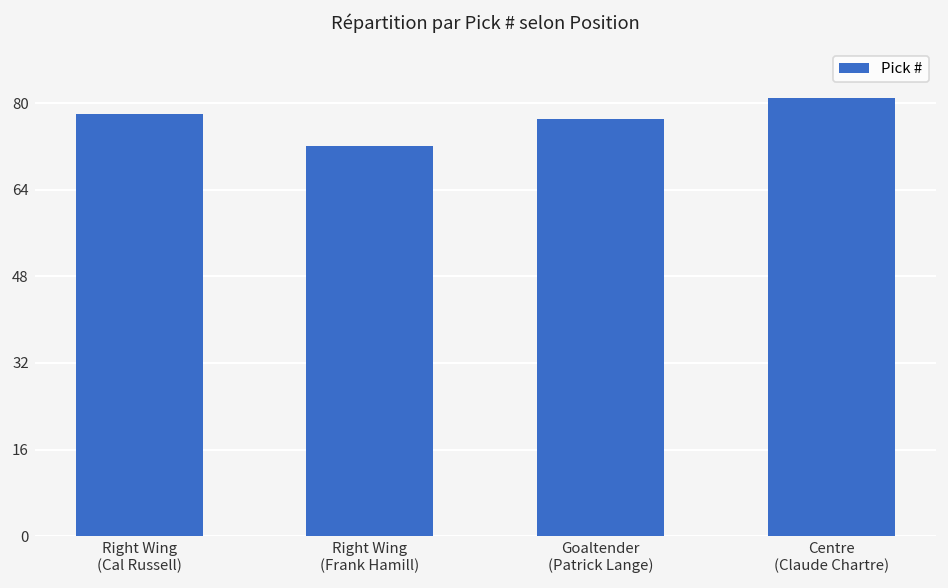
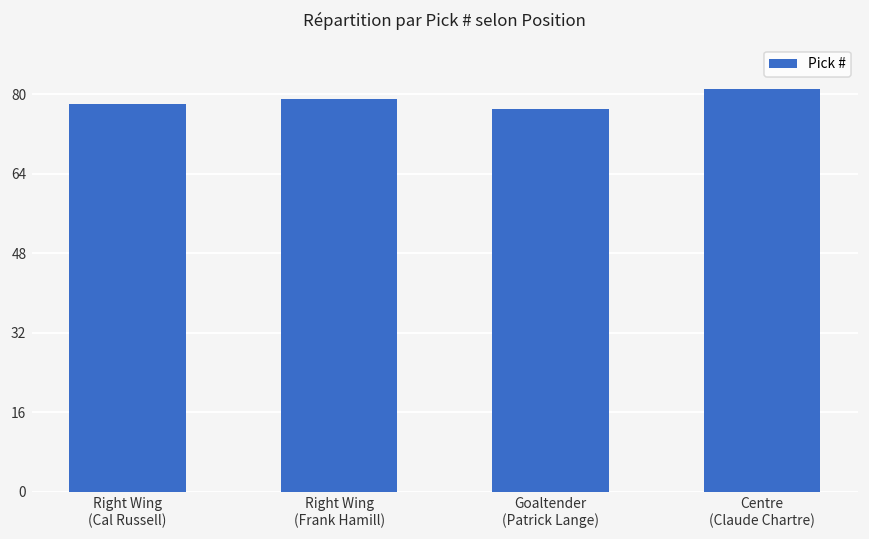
Right Wing (Frank Hamill): 72 -> 79
